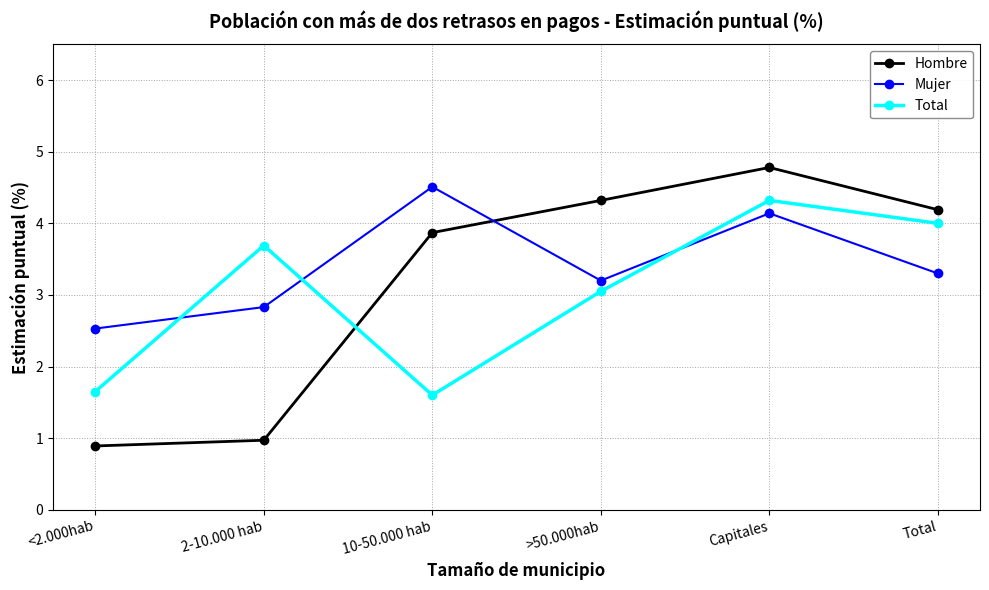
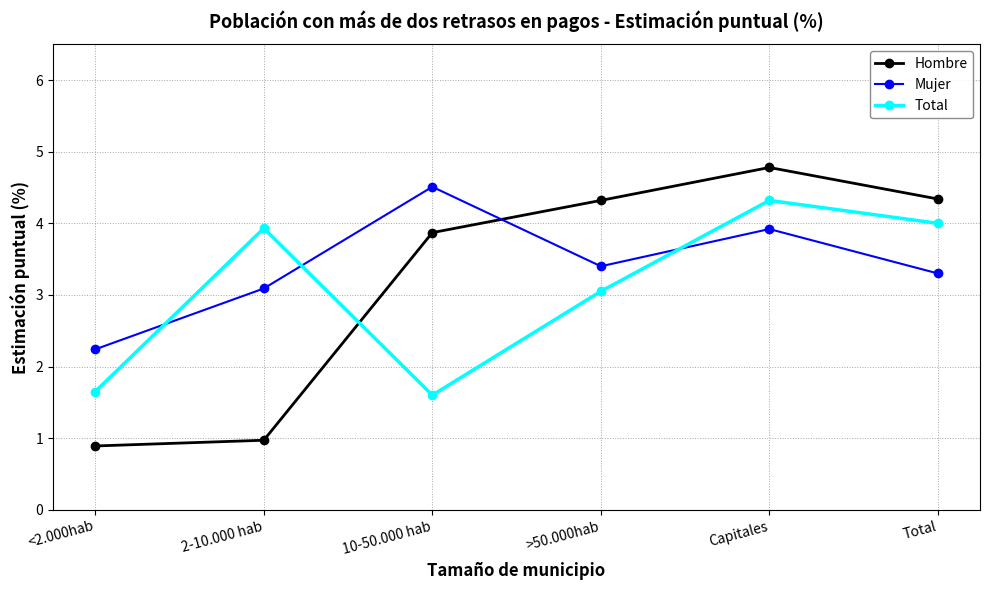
Mujer, <2.000hab: 2.5 -> 2.2
Mujer, 2-10.000 hab: 2.8 -> 3.1
Total, 2-10.000 hab: 3.7 -> 3.9
Mujer, >50.000hab: 3.2 -> 3.4
Mujer, Capitales: 4.1 -> 3.9
Hombre, Total: 4.2 -> 4.3
